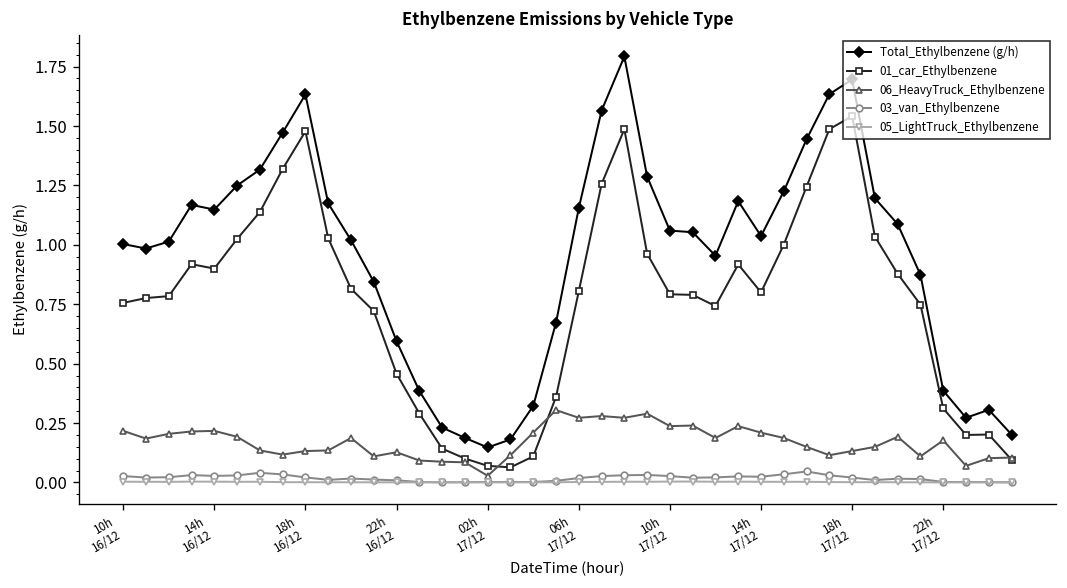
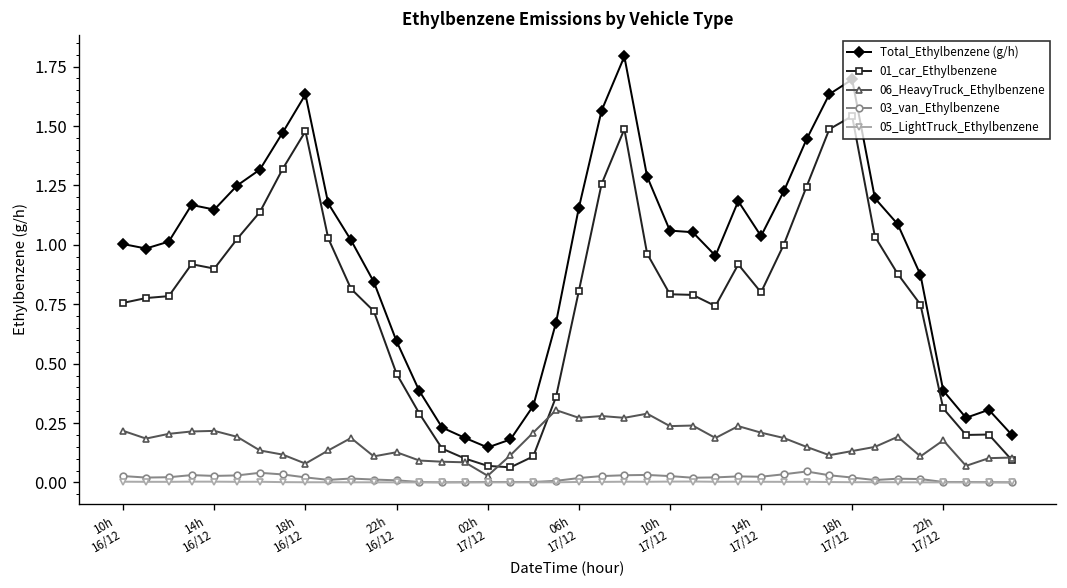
06_HeavyTruck_Ethylbenzene, 18h 16/12: 0.13 -> 0.08
